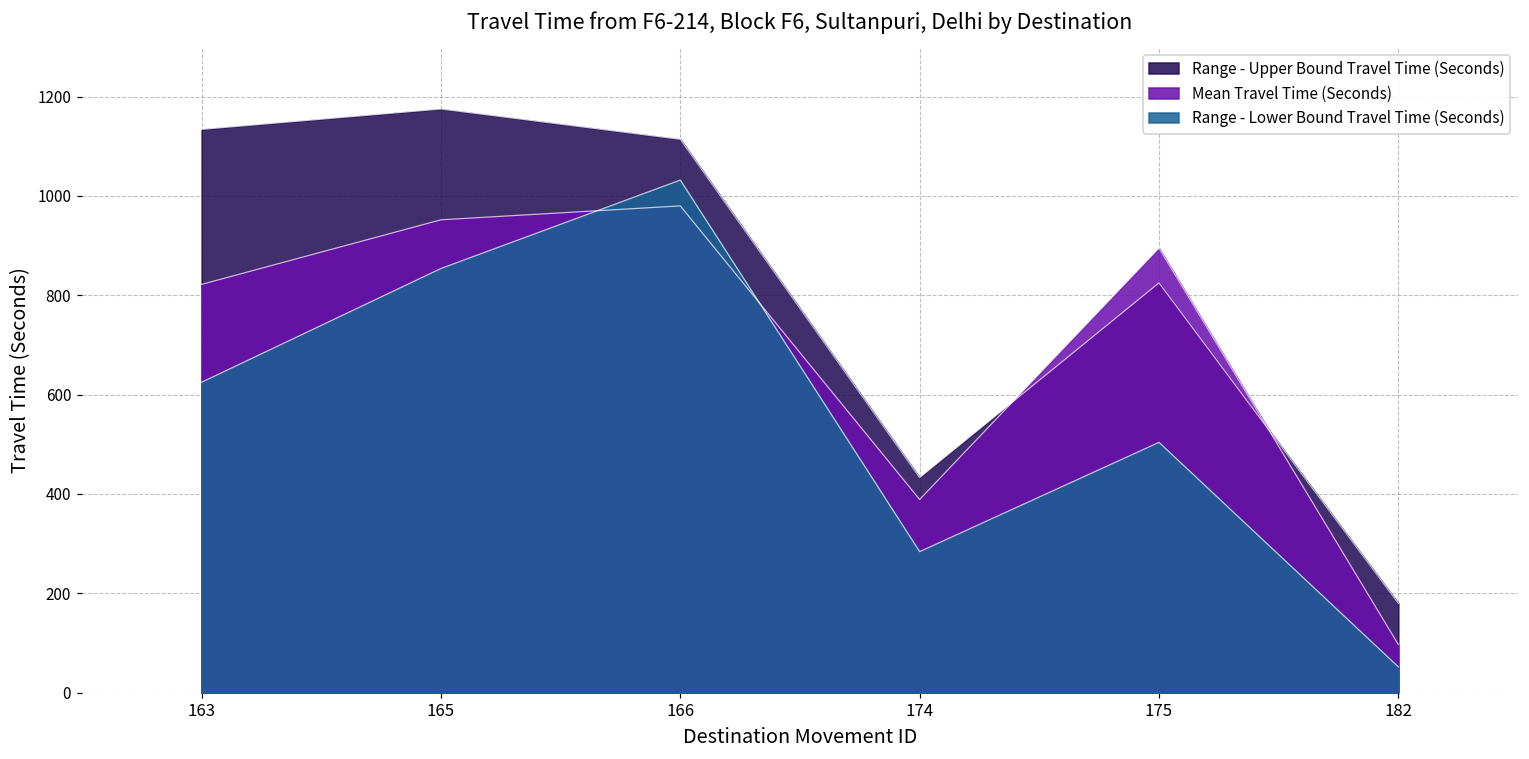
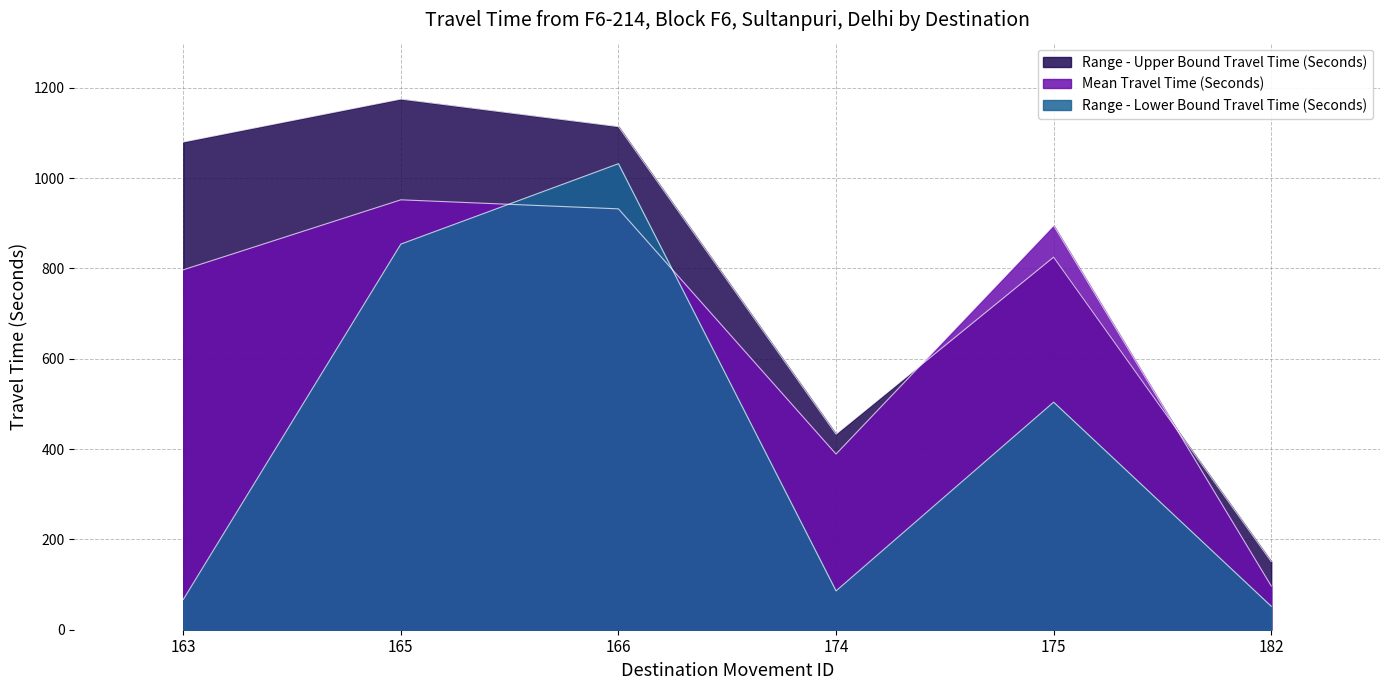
Range - Upper Bound Travel Time (Seconds), 163: 1130 -> 1080
Mean Travel Time (Seconds), 163: 820 -> 800
Range - Lower Bound Travel Time (Seconds), 163: 630 -> 70
Mean Travel Time (Seconds), 166: 980 -> 930
Range - Lower Bound Travel Time (Seconds), 174: 280 -> 90
Range - Upper Bound Travel Time (Seconds), 182: 180 -> 150
